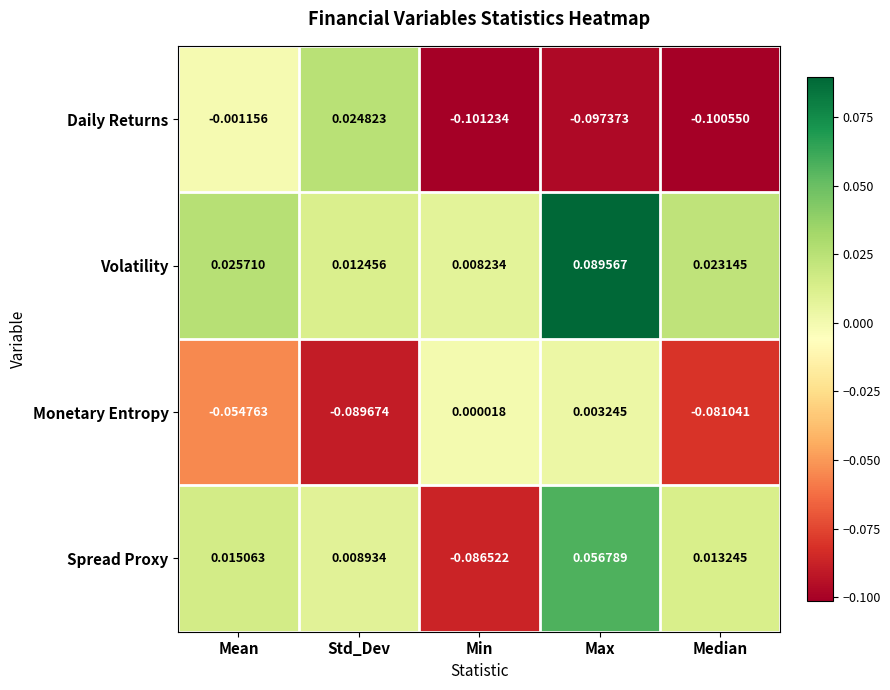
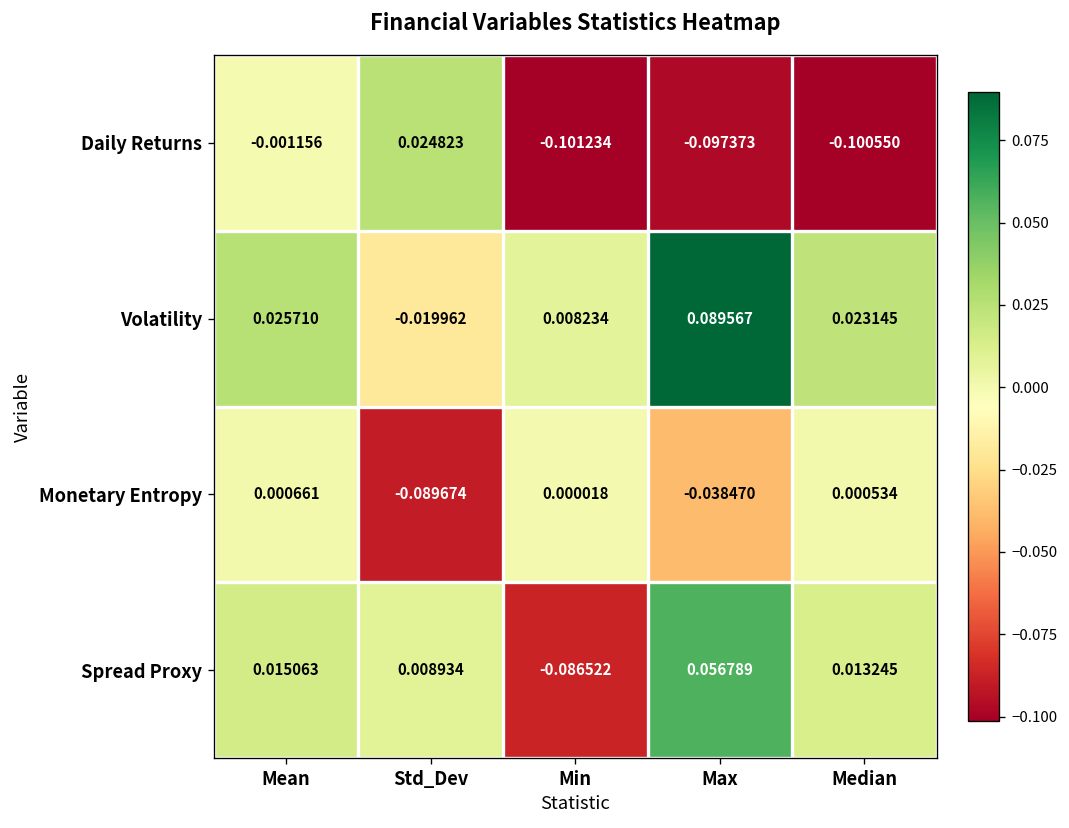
Volatility, Std_Dev: 0.012456 -> -0.019962
Monetary Entropy, Mean: -0.054763 -> 0.000661
Monetary Entropy, Max: 0.003245 -> -0.038470
Monetary Entropy, Median: -0.081041 -> 0.000534
